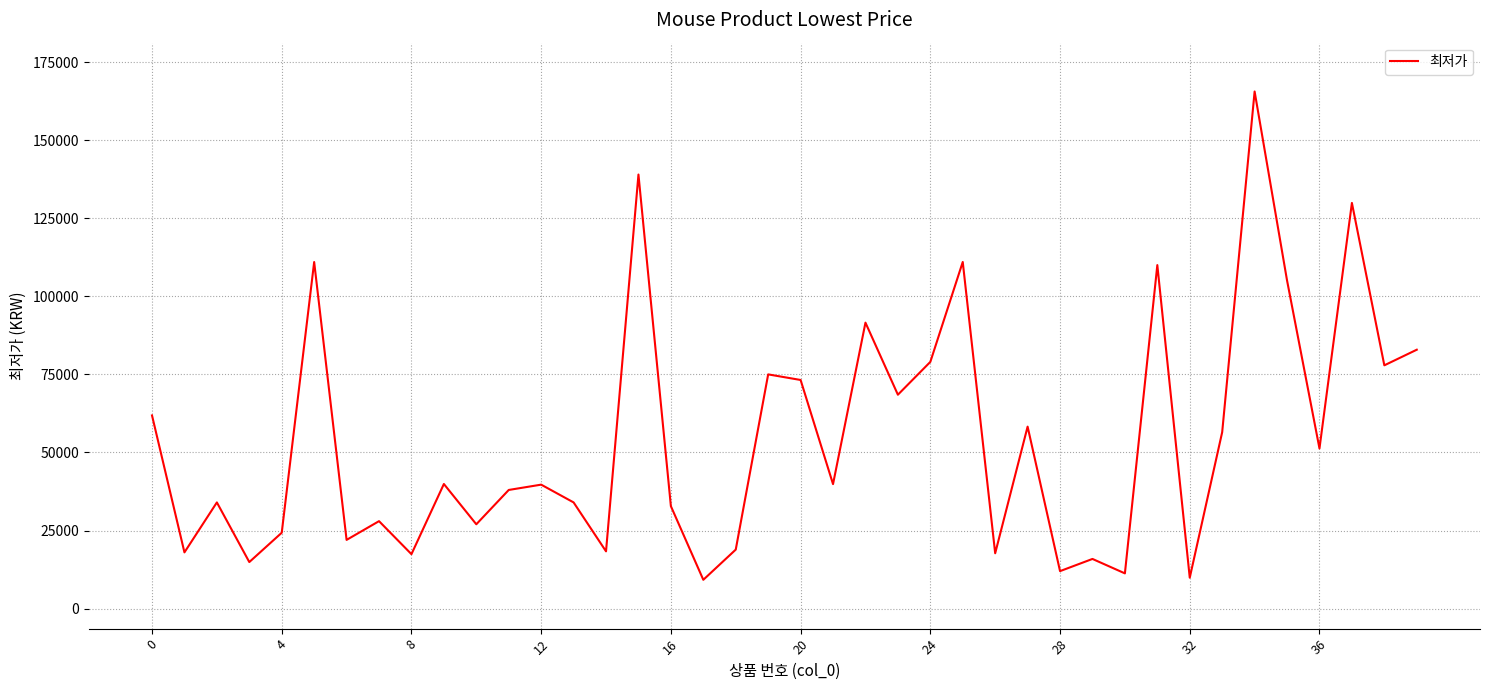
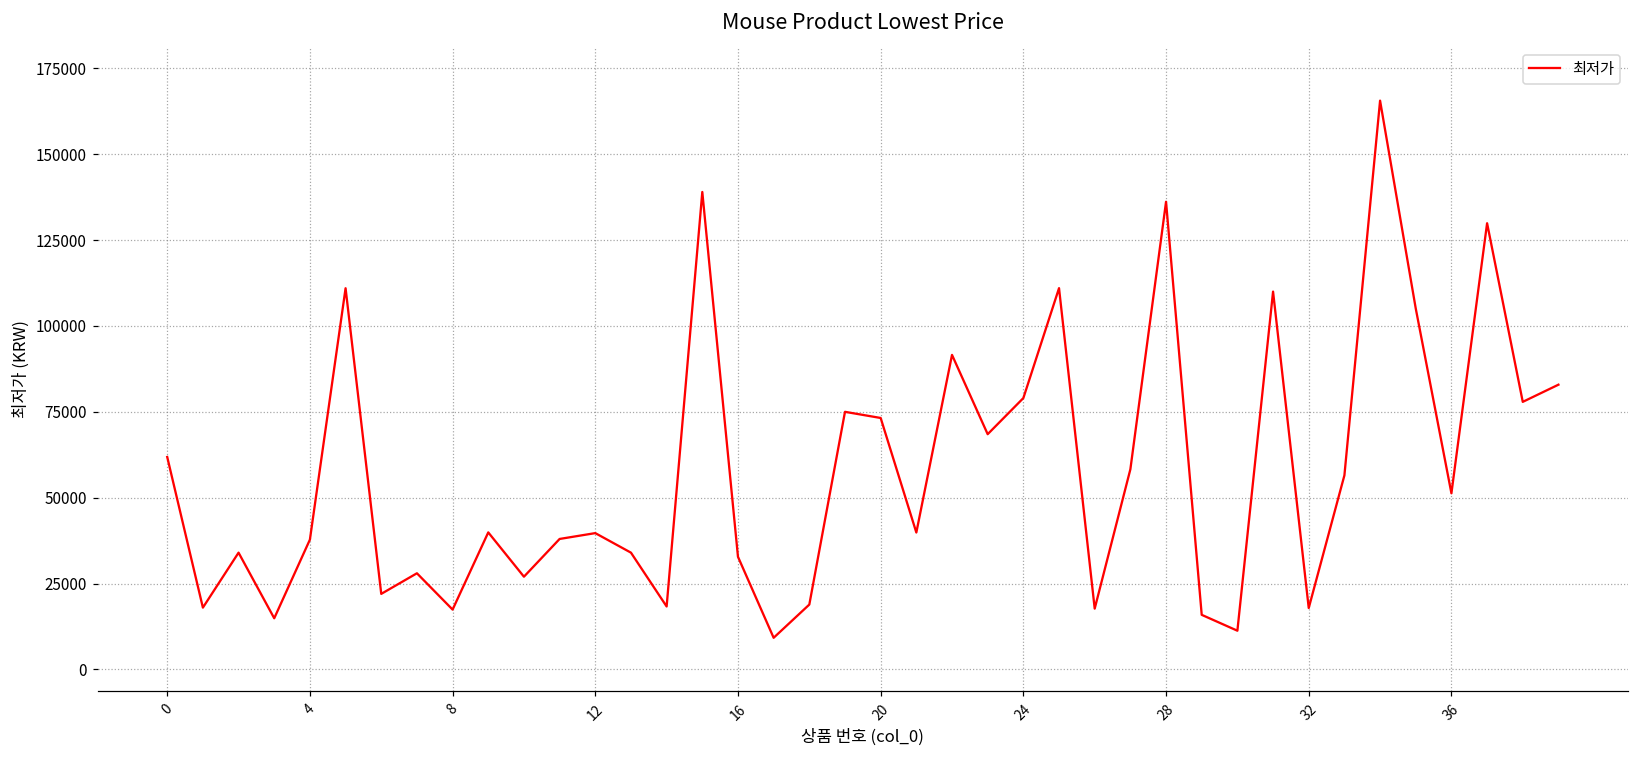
4: 24000 -> 38000
28: 12000 -> 136000
32: 10000 -> 18000
